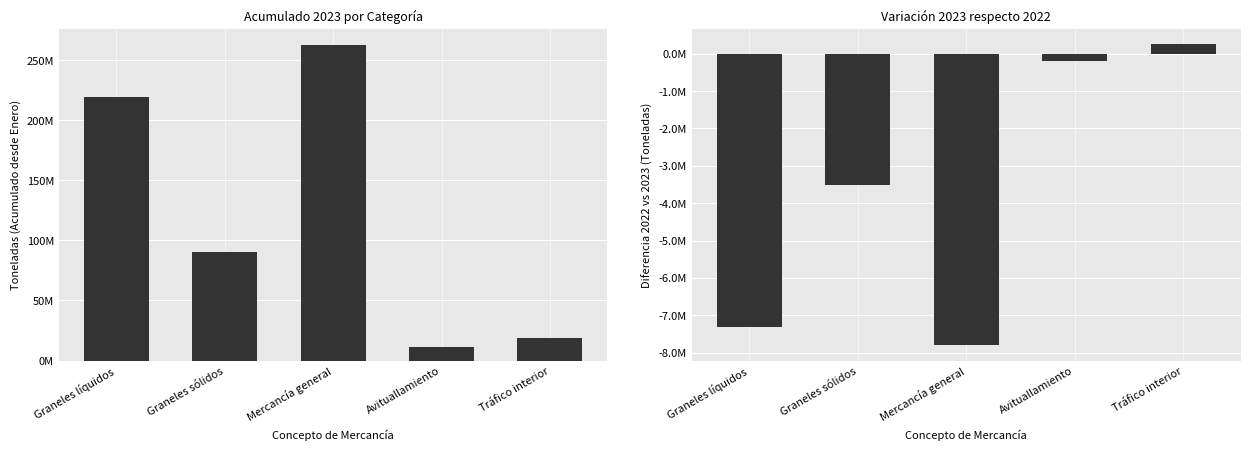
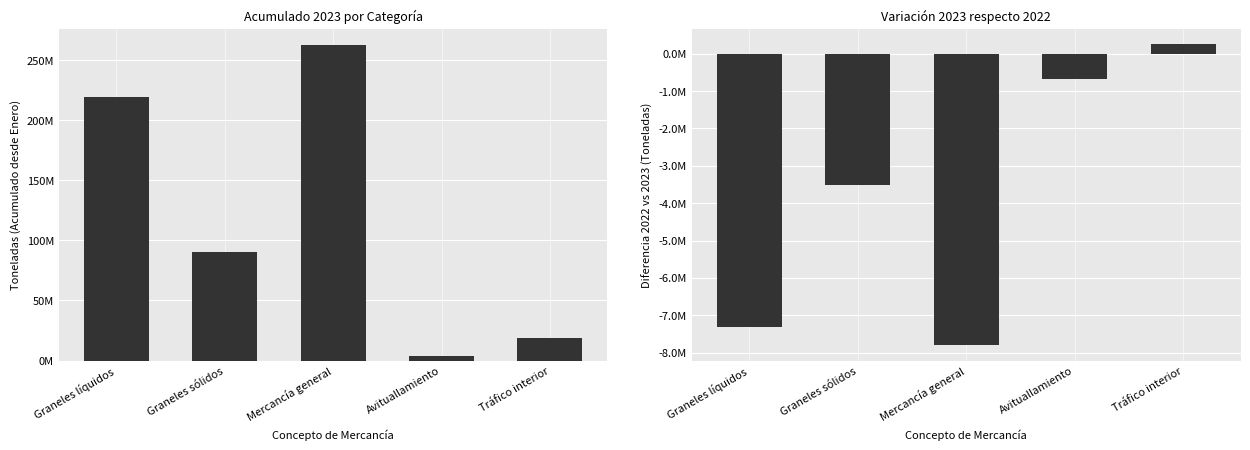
Acumulado 2023 por Categoría, Avituallamiento: 11000000 -> 3000000
Variación 2023 respecto 2022, Avituallamiento: -200000 -> -700000
